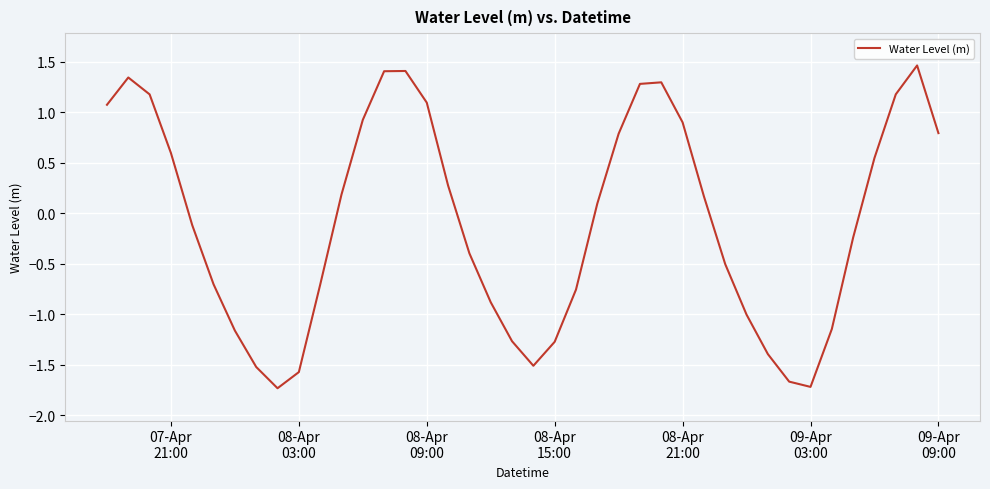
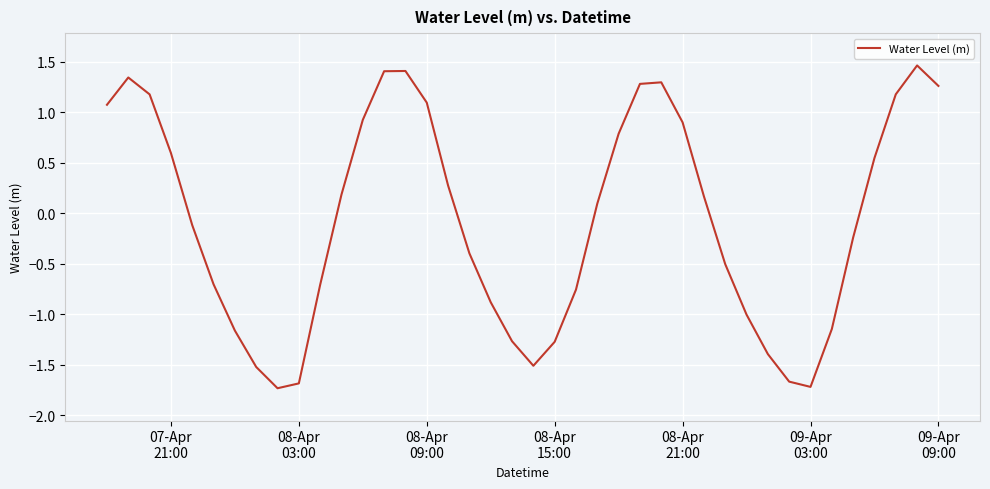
08-Apr 03:00: -1.57 -> -1.69
09-Apr 09:00: 0.79 -> 1.26
